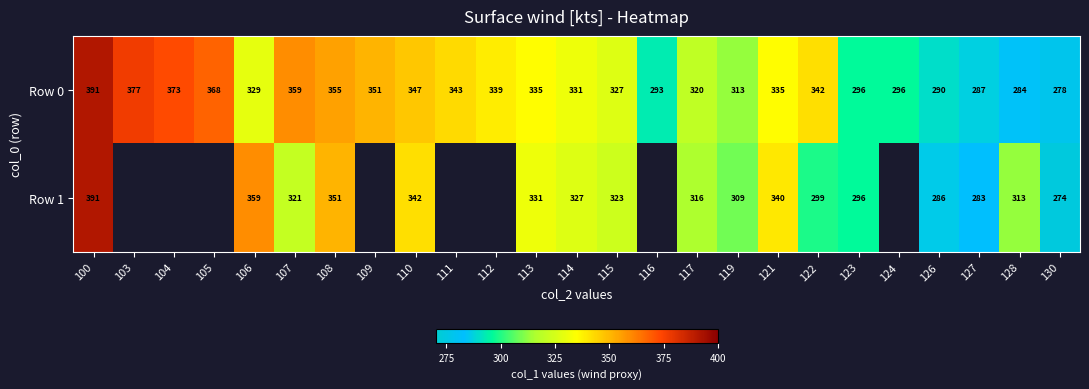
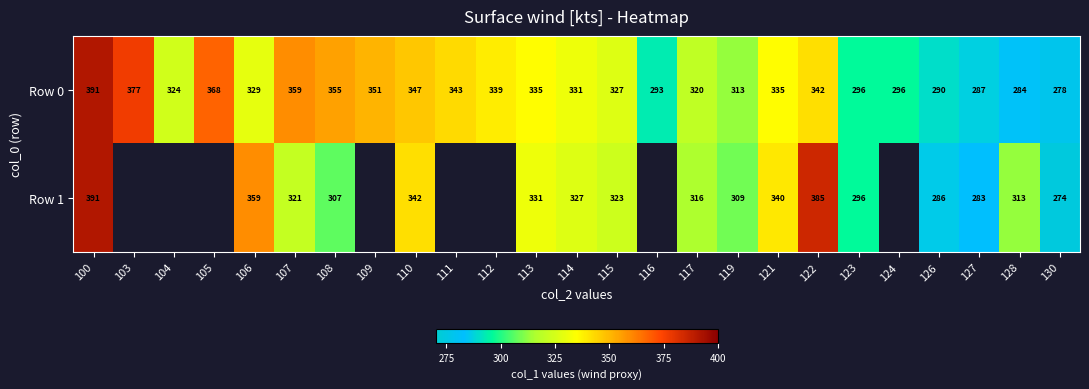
Row 0, 104: 373 -> 324
Row 1, 108: 351 -> 307
Row 1, 122: 299 -> 385
